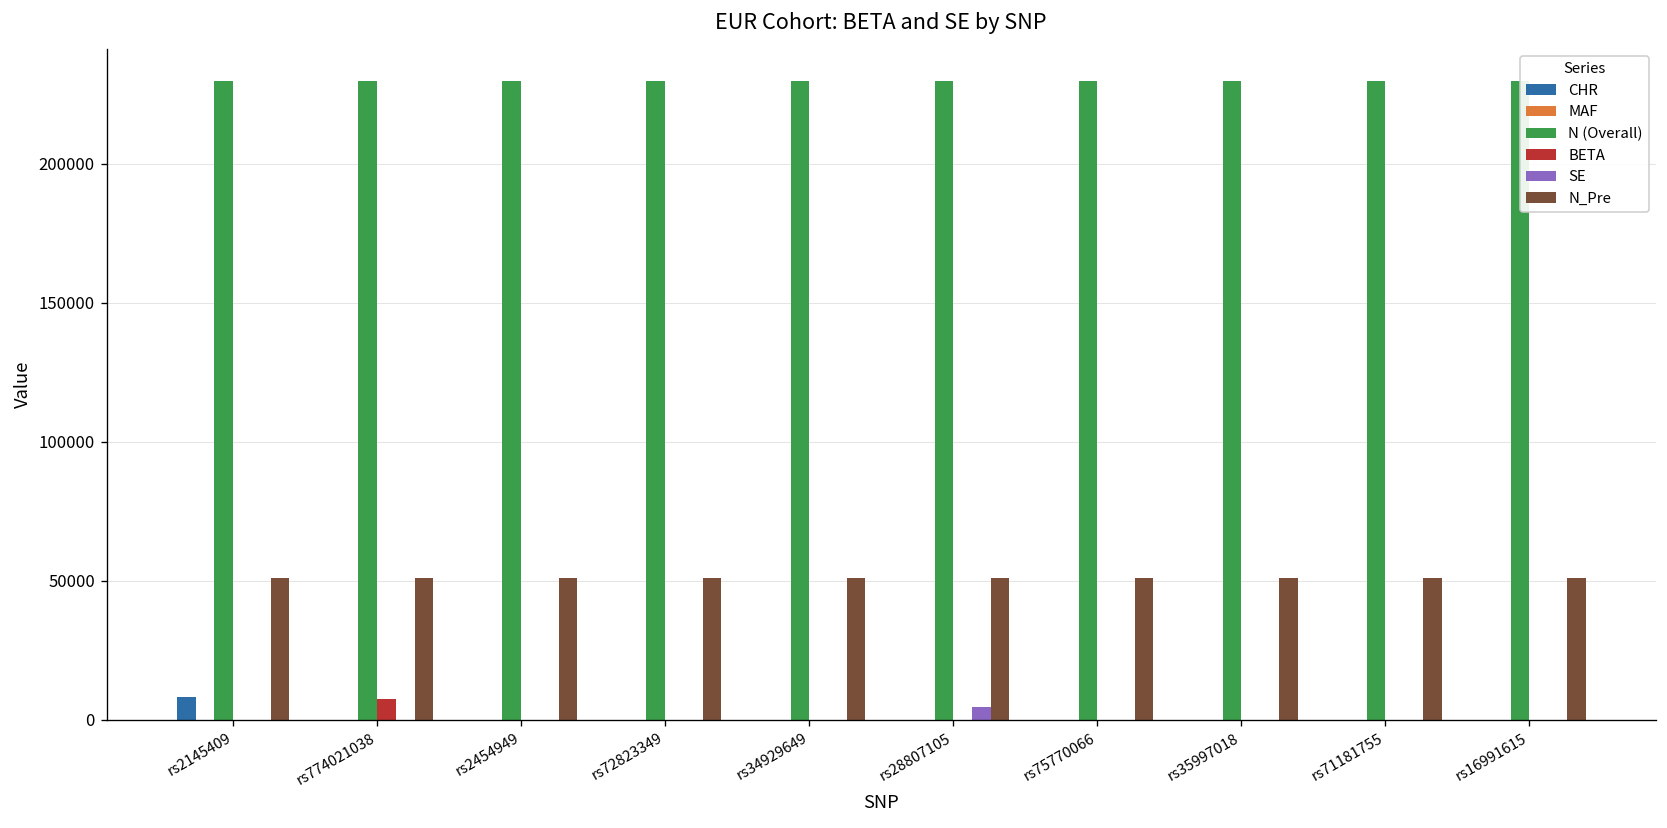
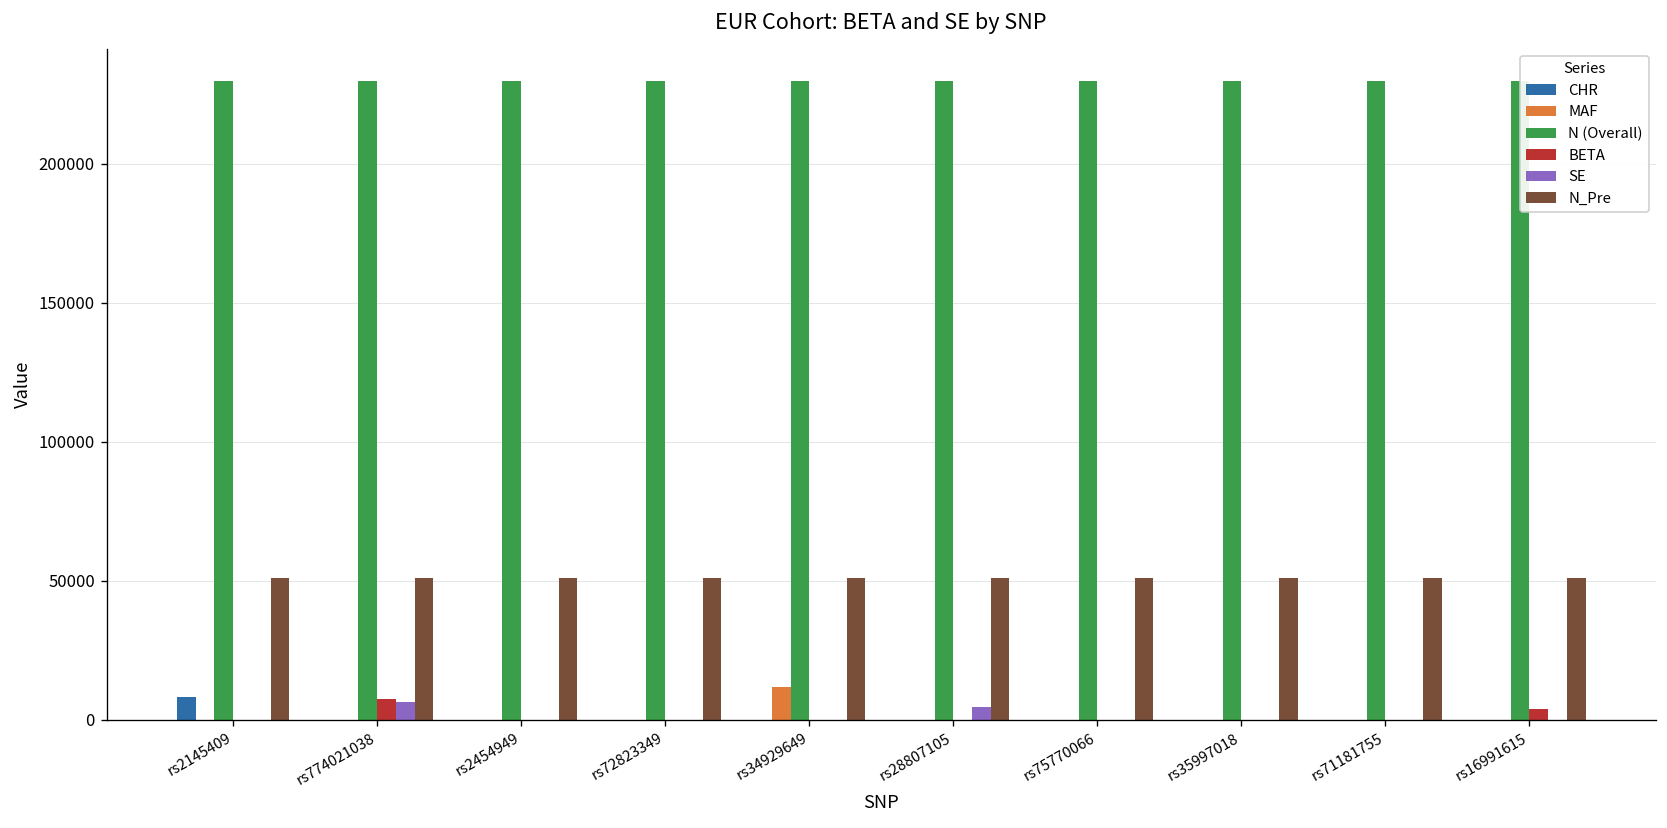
SE, rs774021038: 0 -> 6000
MAF, rs34929649: 0 -> 12000
BETA, rs16991615: 0 -> 4000
